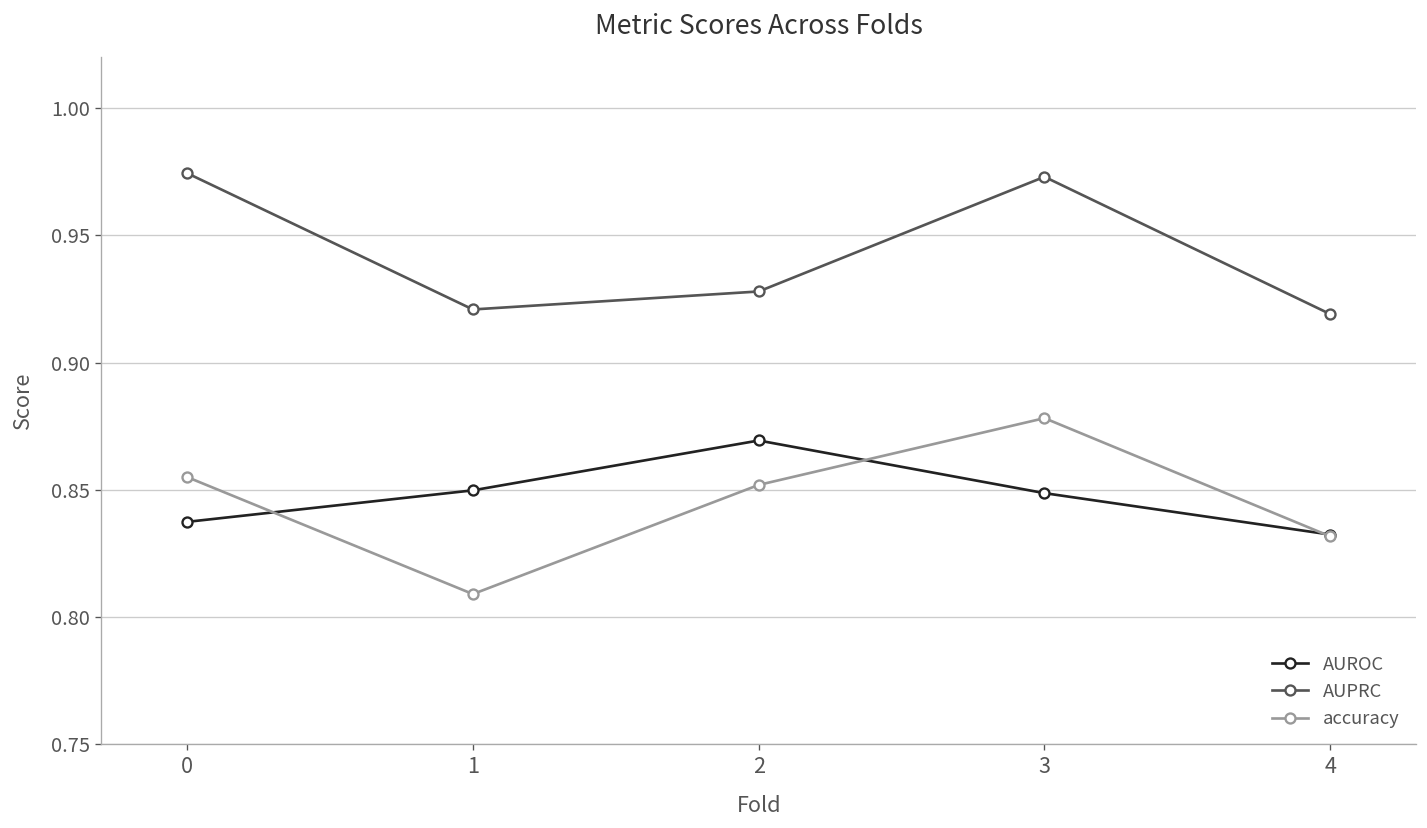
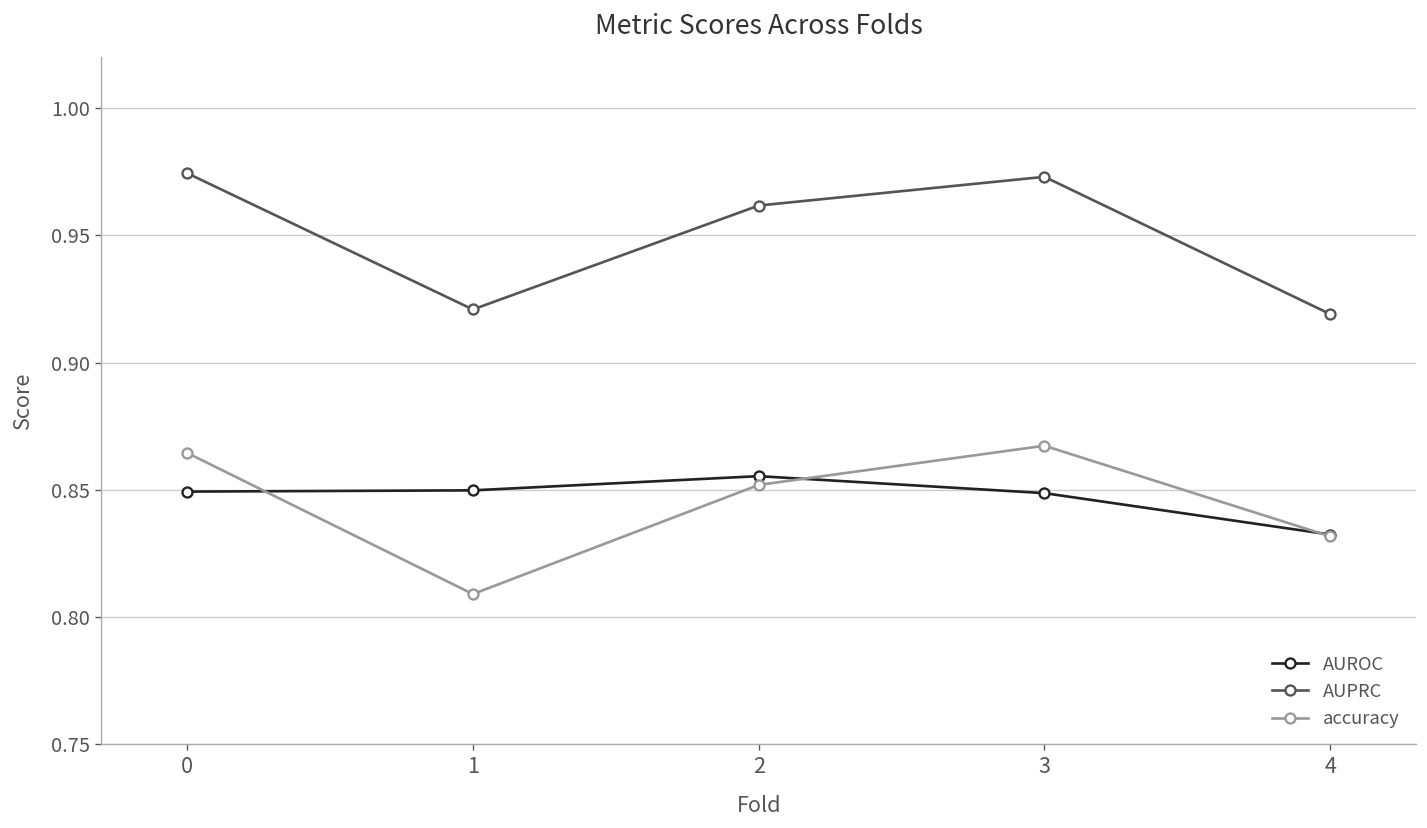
AUROC, 0: 0.837 -> 0.849
accuracy, 0: 0.855 -> 0.865
AUROC, 2: 0.869 -> 0.855
AUPRC, 2: 0.928 -> 0.962
accuracy, 3: 0.878 -> 0.867
